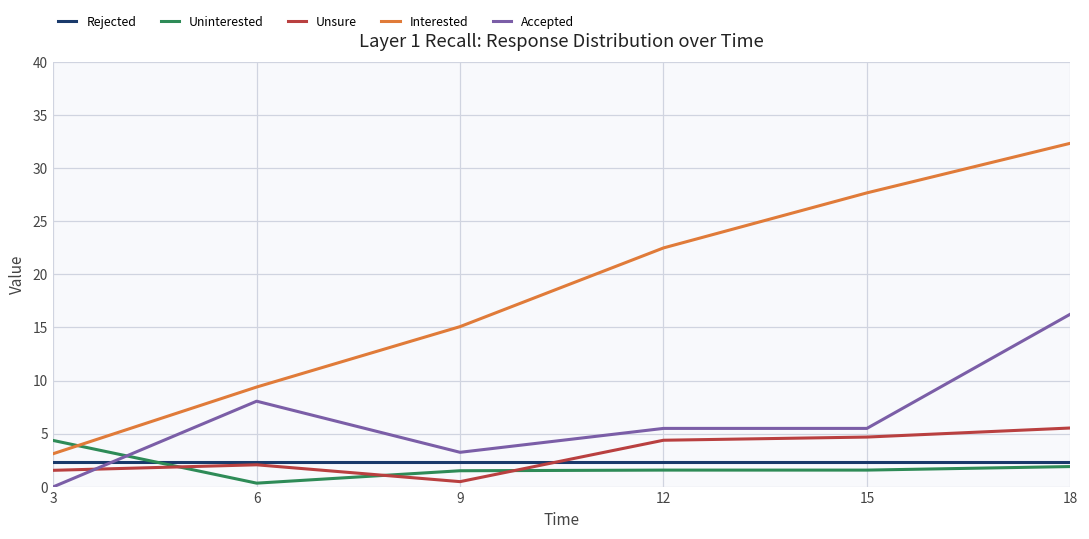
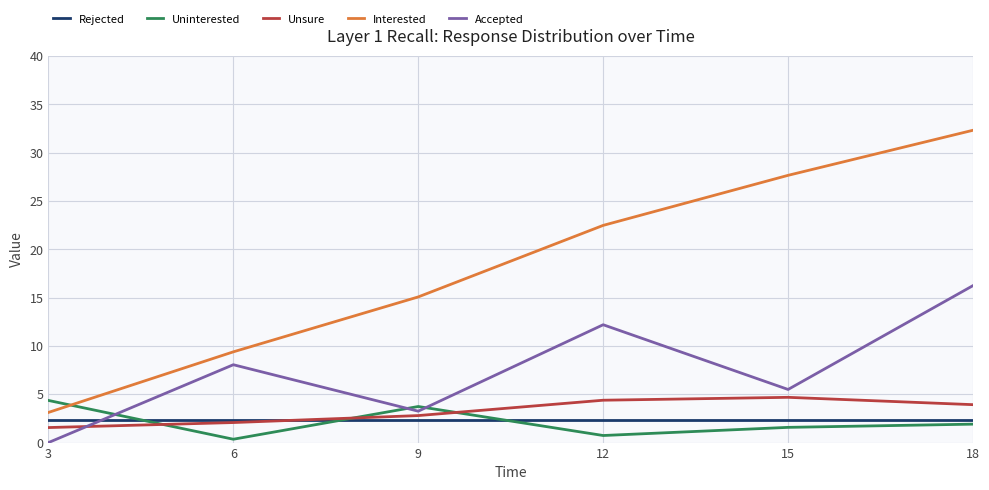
Uninterested, 9: 2 -> 4
Unsure, 9: 0 -> 3
Uninterested, 12: 2 -> 1
Accepted, 12: 6 -> 12
Unsure, 18: 6 -> 4
